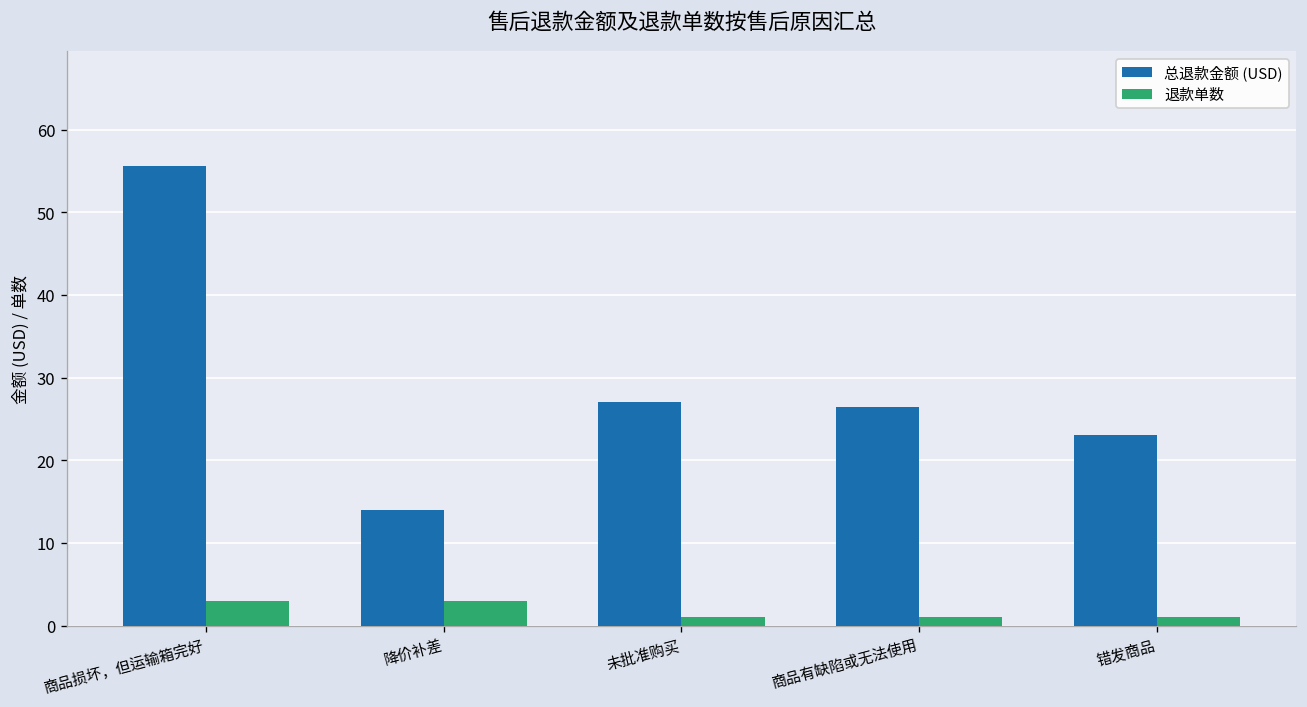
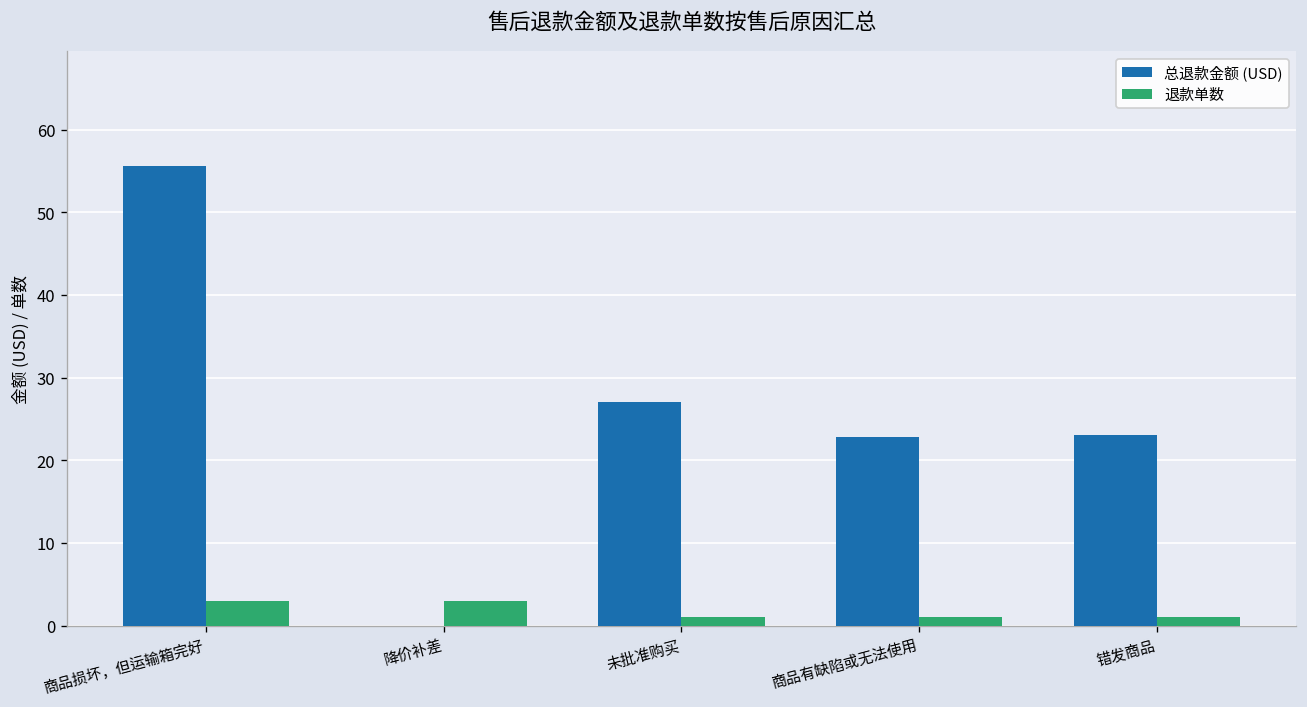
总退款金额 (USD), 降价补差: 14 -> 0
总退款金额 (USD), 商品有缺陷或无法使用: 26 -> 23
